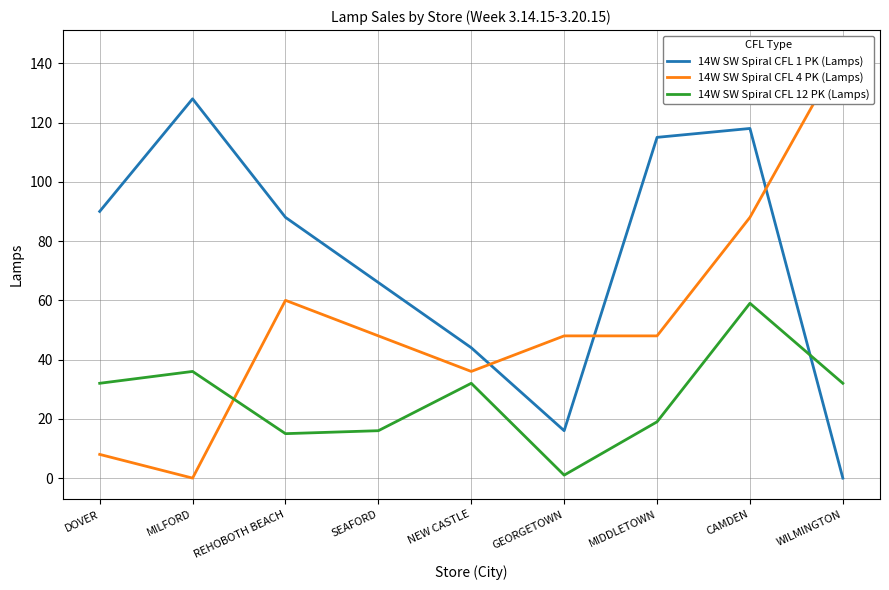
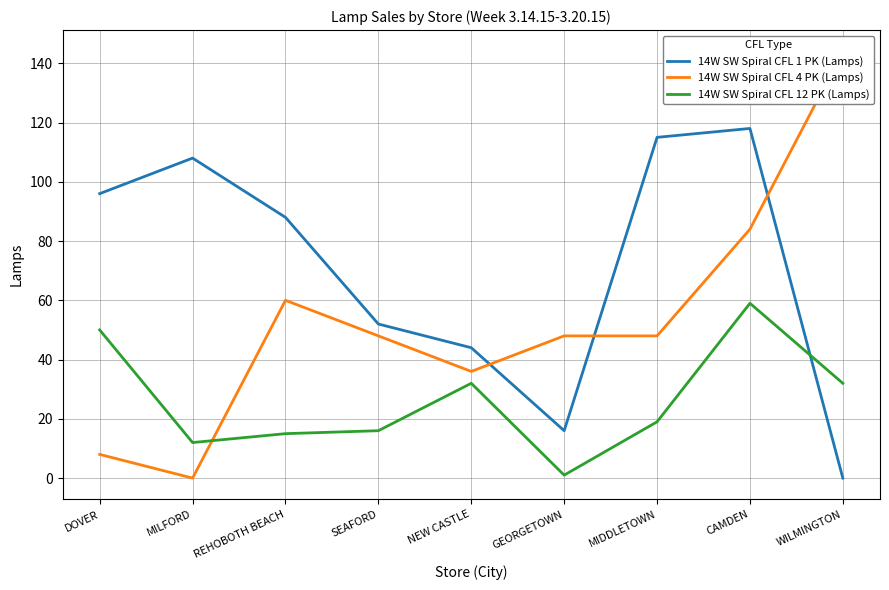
14W SW Spiral CFL 1 PK (Lamps), DOVER: 90 -> 96
14W SW Spiral CFL 12 PK (Lamps), DOVER: 32 -> 50
14W SW Spiral CFL 1 PK (Lamps), MILFORD: 128 -> 108
14W SW Spiral CFL 12 PK (Lamps), MILFORD: 36 -> 12
14W SW Spiral CFL 1 PK (Lamps), SEAFORD: 66 -> 52
14W SW Spiral CFL 4 PK (Lamps), CAMDEN: 88 -> 84
